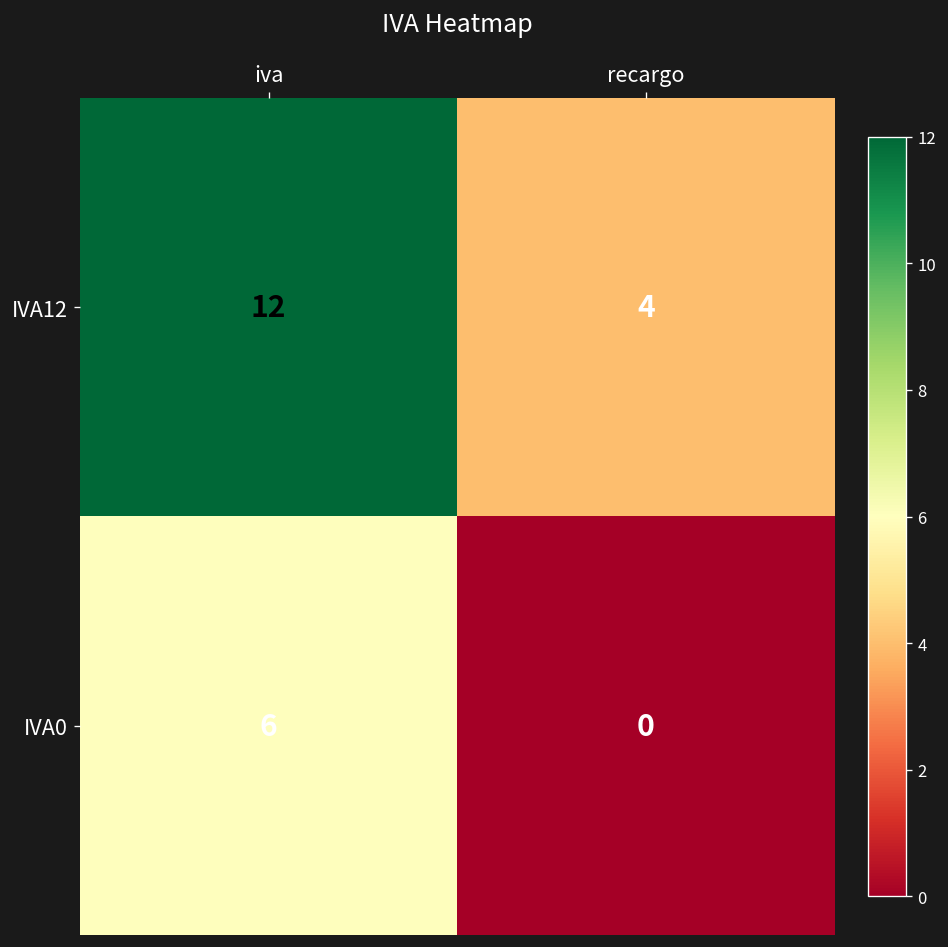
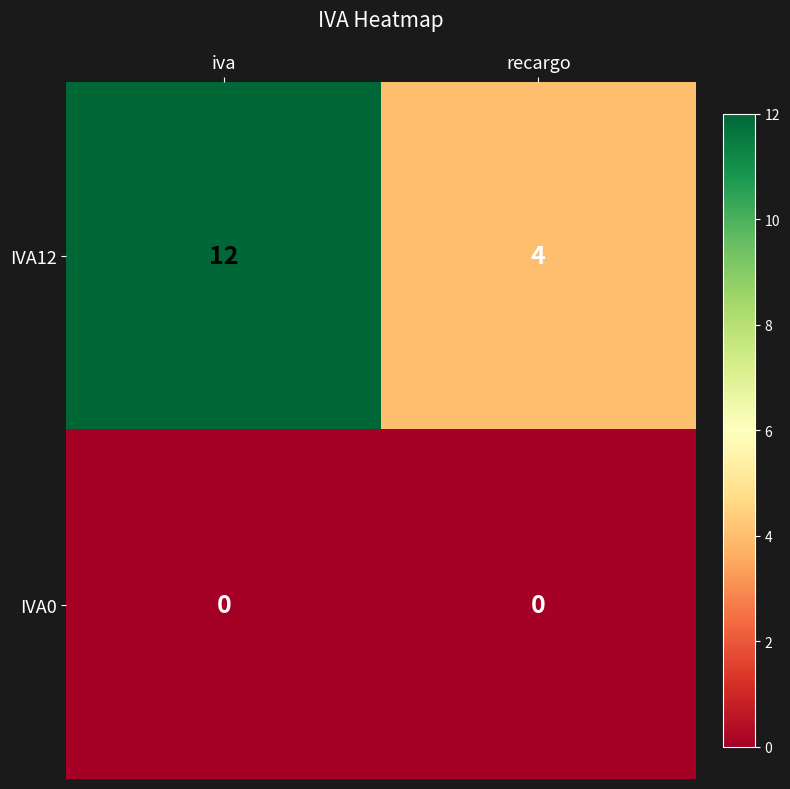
IVA0, iva: 6 -> 0
